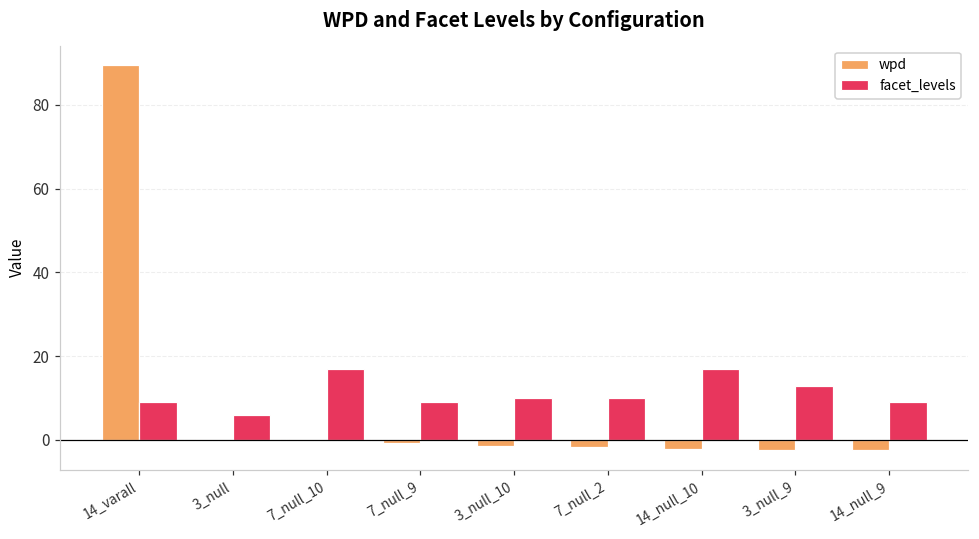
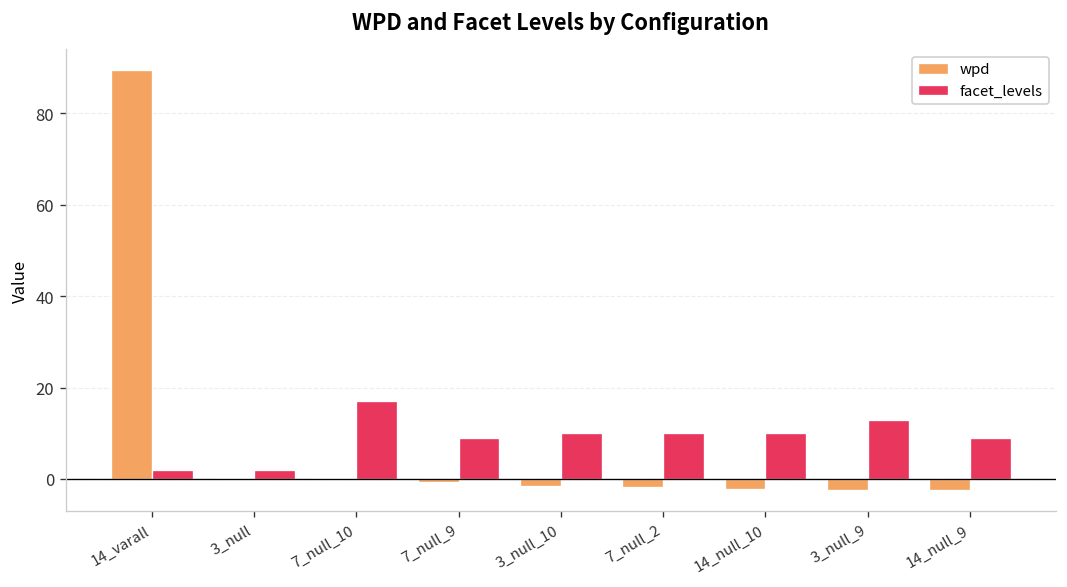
facet_levels, 14_varall: 9 -> 2
facet_levels, 3_null: 6 -> 2
facet_levels, 14_null_10: 17 -> 10
